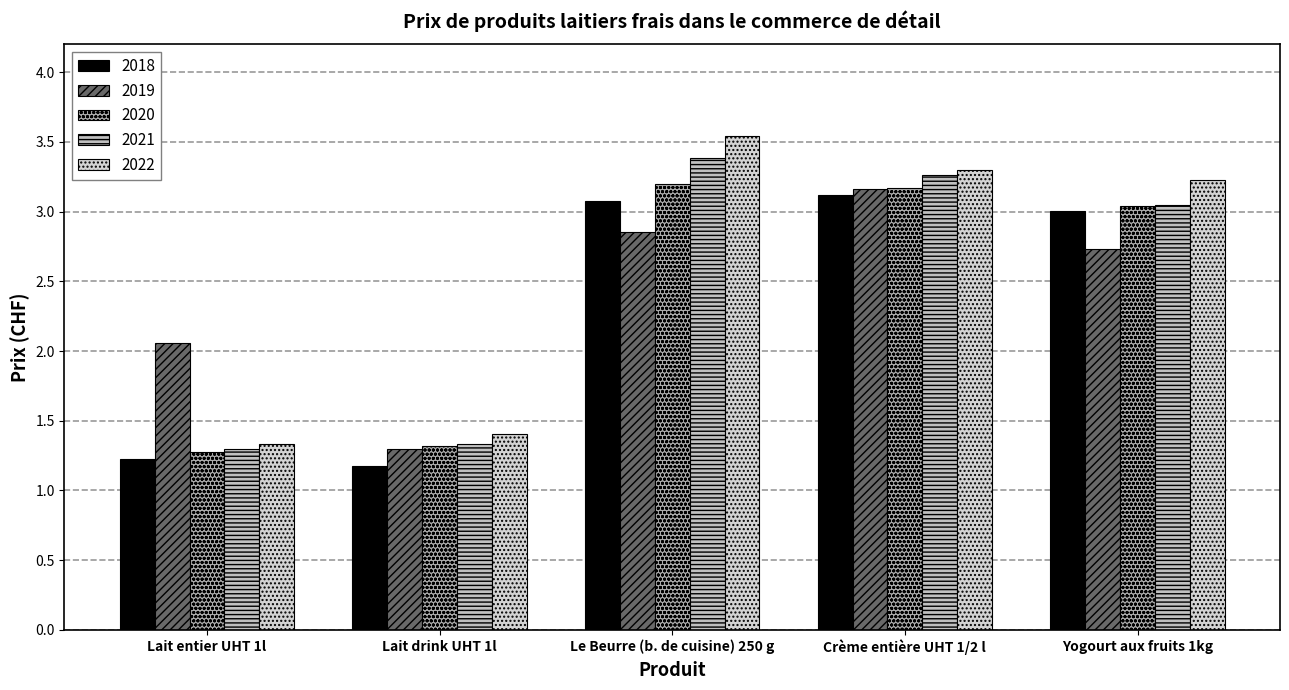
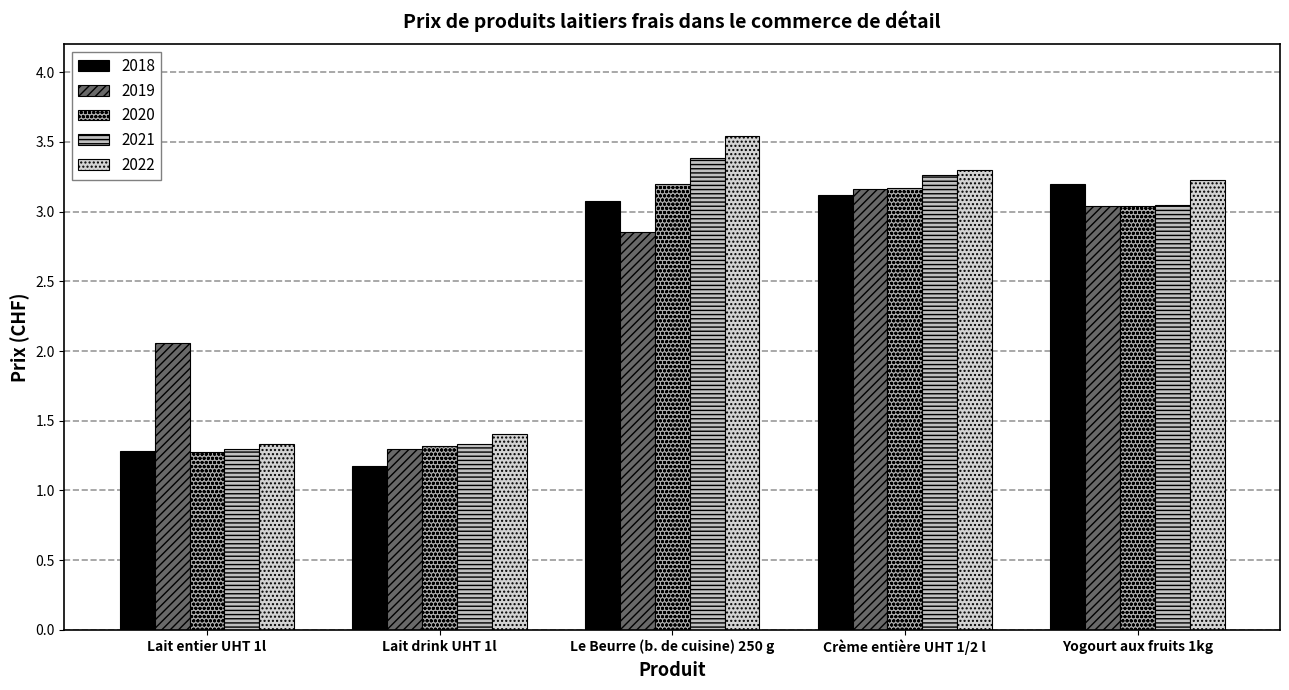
2018, Lait entier UHT 1l: 1.23 -> 1.28
2018, Yogourt aux fruits 1kg: 3.01 -> 3.20
2019, Yogourt aux fruits 1kg: 2.73 -> 3.04
